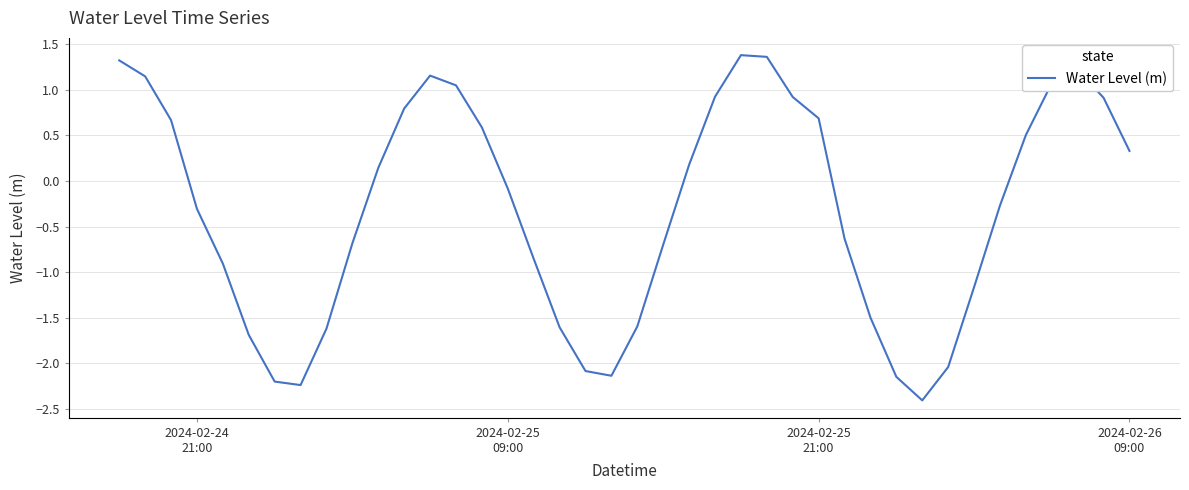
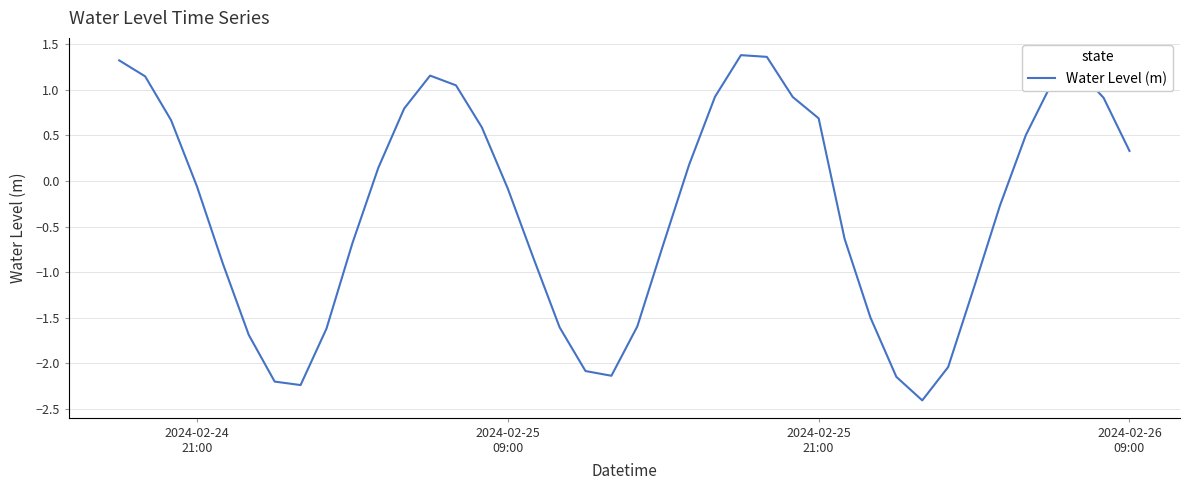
2024-02-24 21:00: -0.3 -> -0.1
